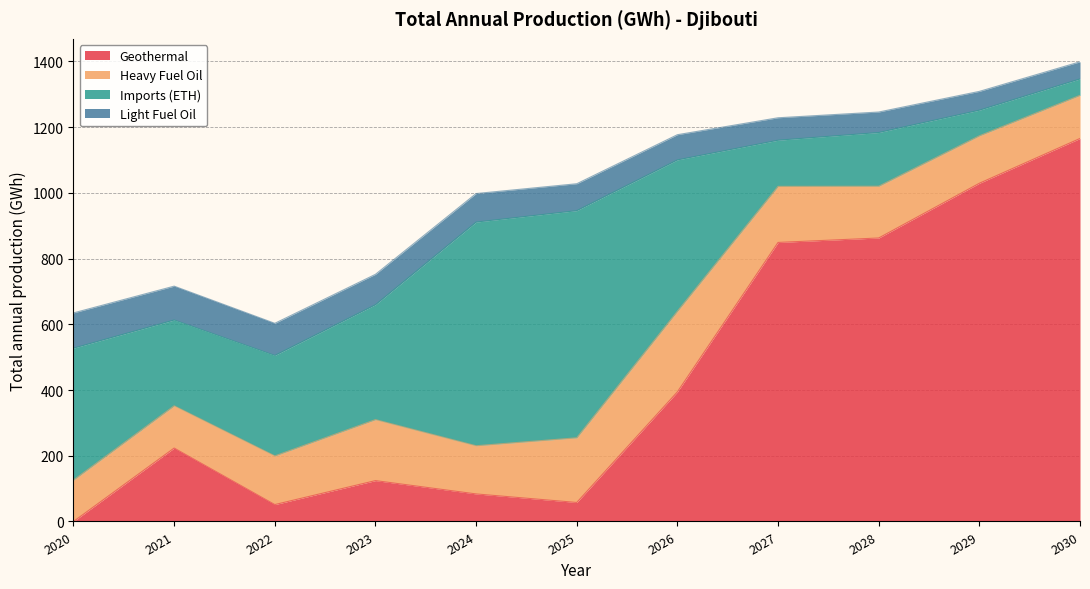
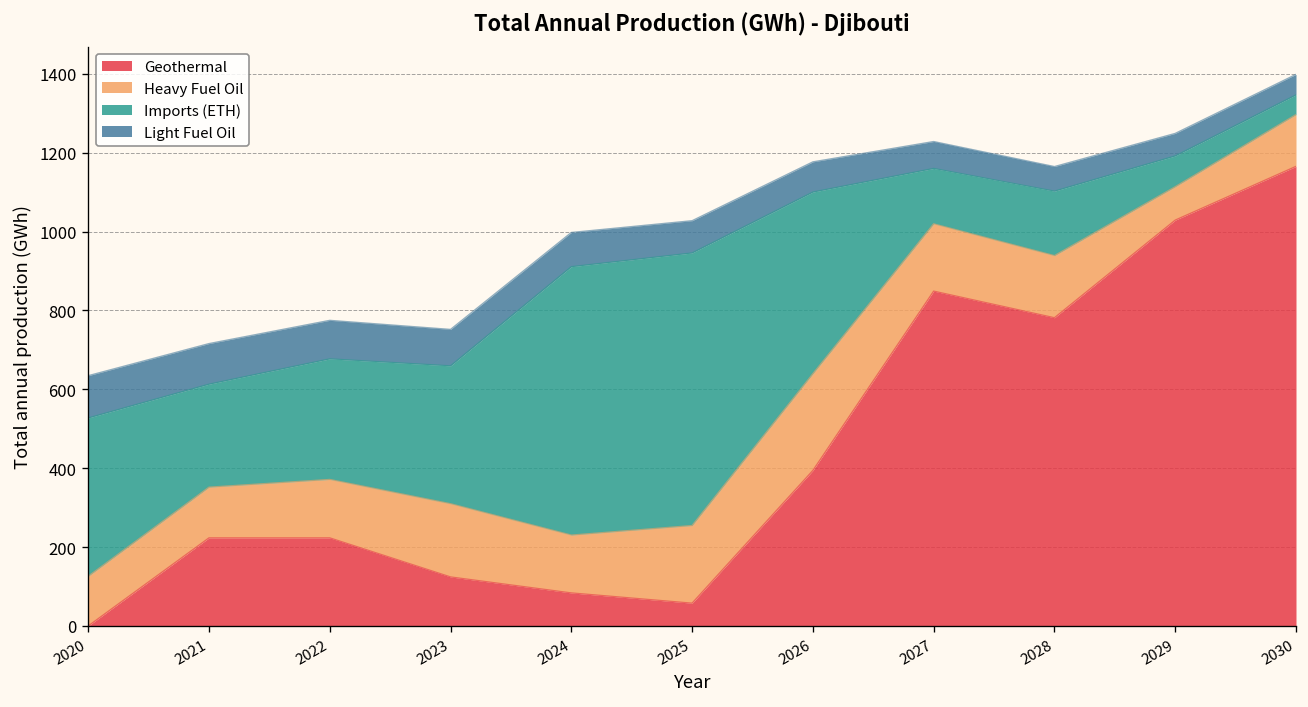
Geothermal, 2022: 50 -> 220
Geothermal, 2028: 860 -> 780
Heavy Fuel Oil, 2029: 140 -> 80
